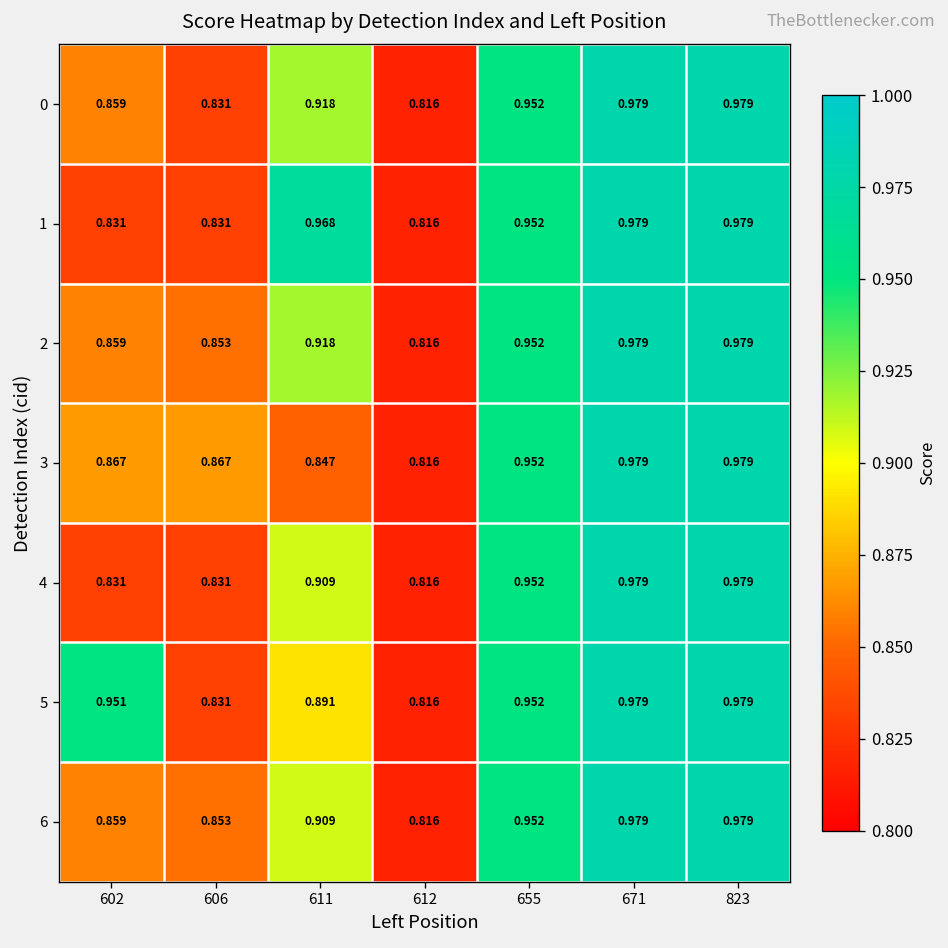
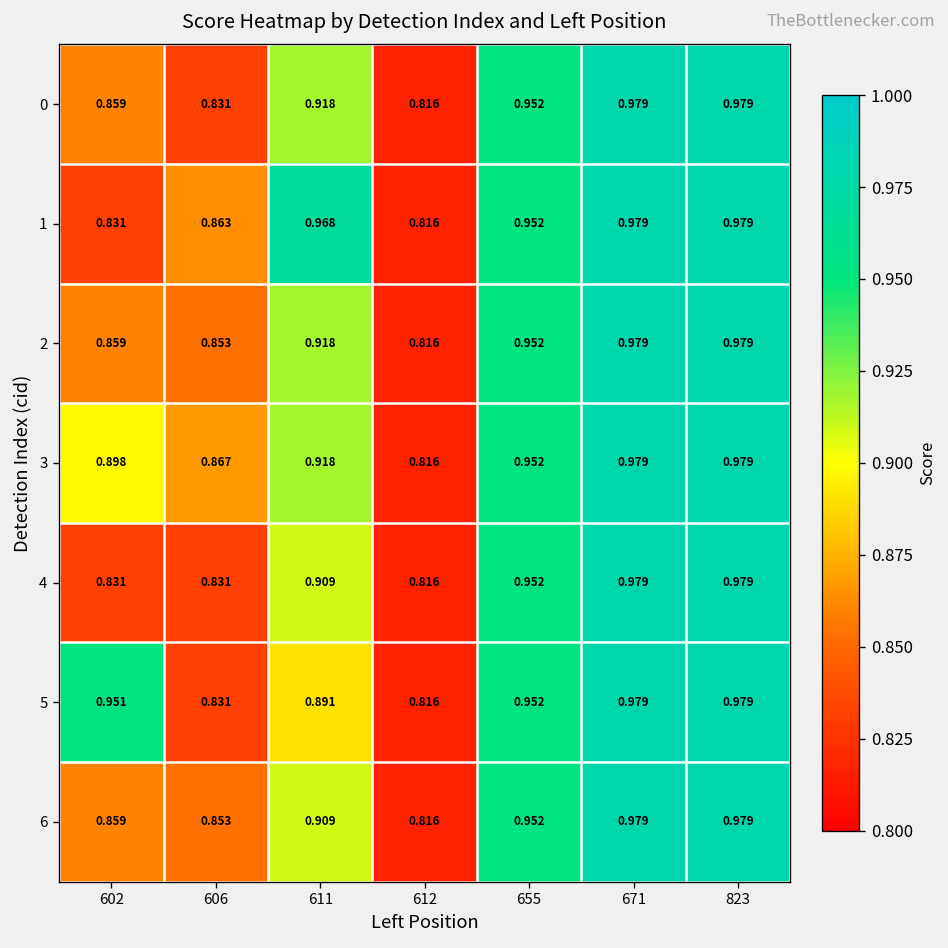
1, 606: 0.831 -> 0.863
3, 602: 0.867 -> 0.898
3, 611: 0.847 -> 0.918
